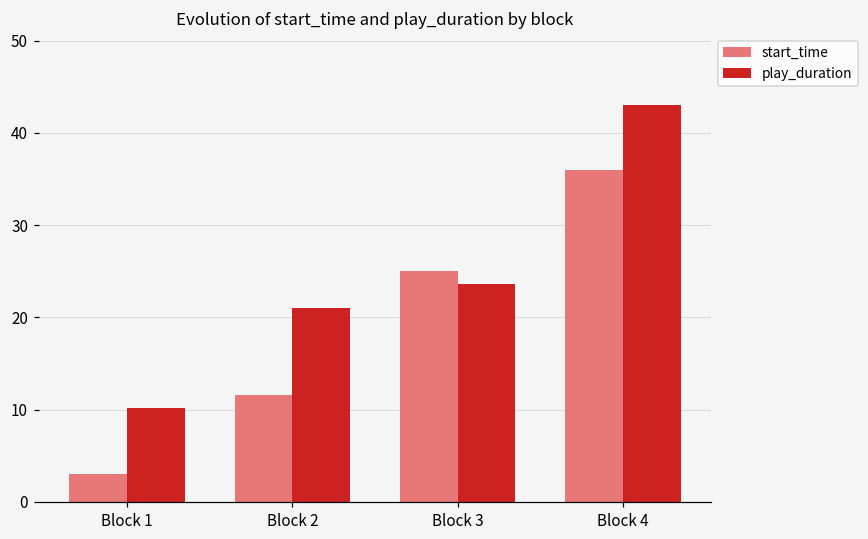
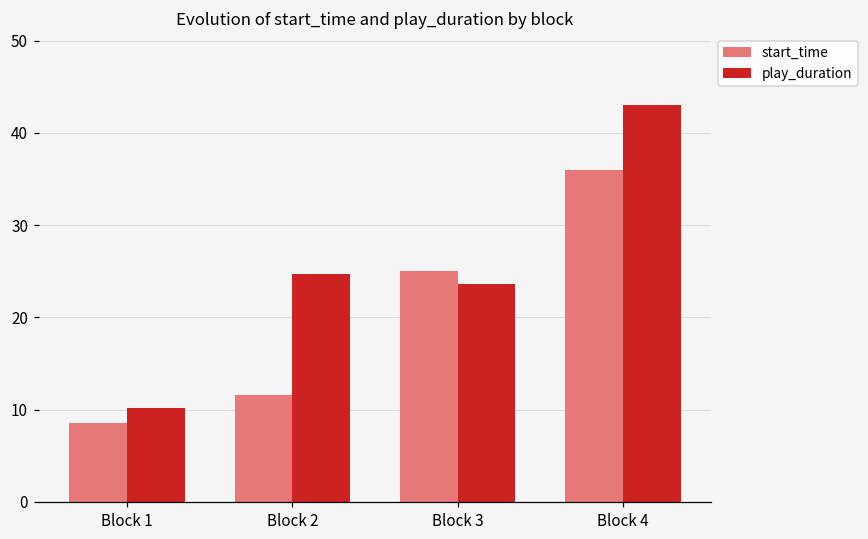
start_time, Block 1: 3 -> 8
play_duration, Block 2: 21 -> 25
